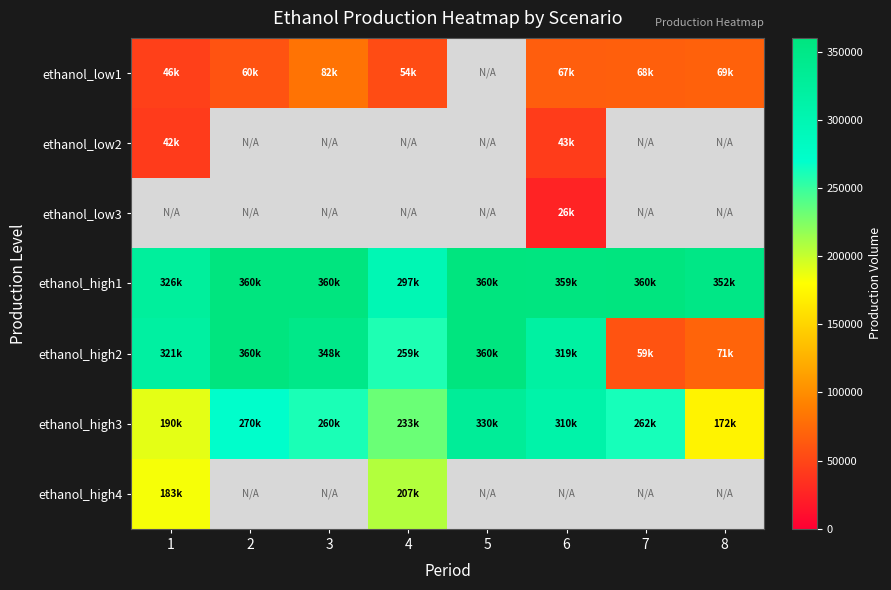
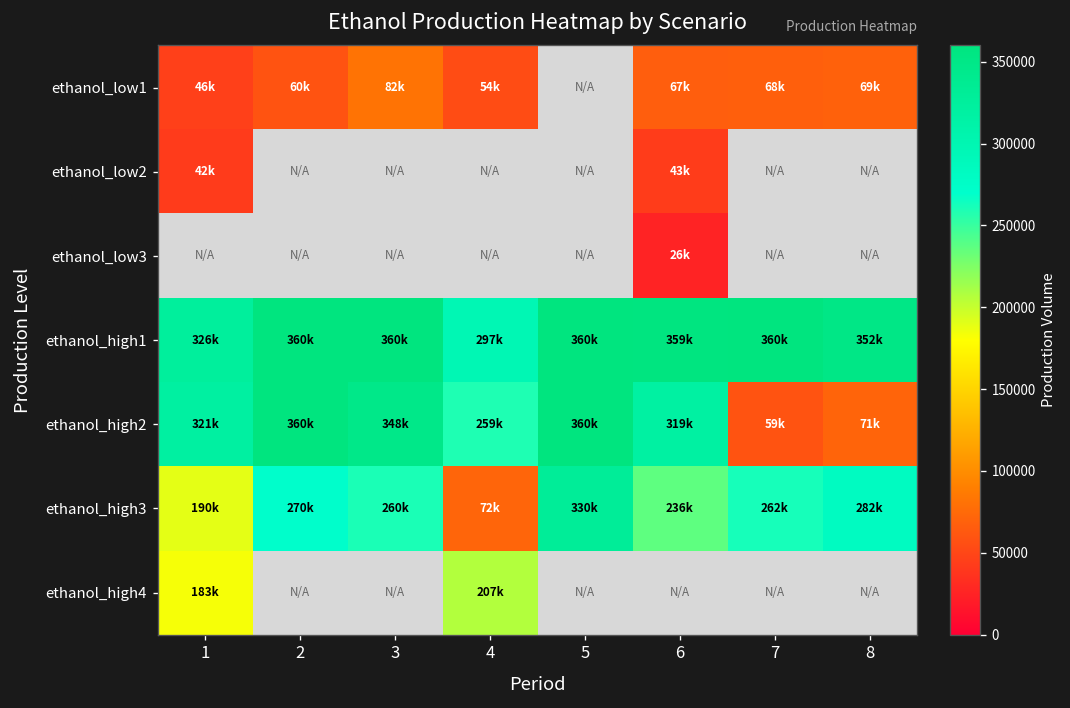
ethanol_high3, 4: 233k -> 72k
ethanol_high3, 6: 310k -> 236k
ethanol_high3, 8: 172k -> 282k
